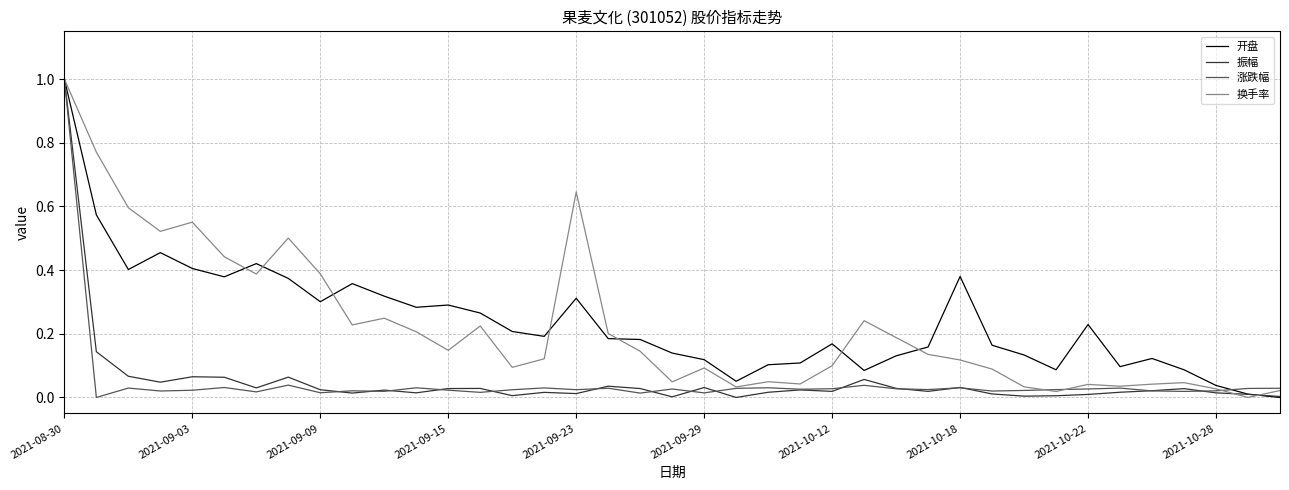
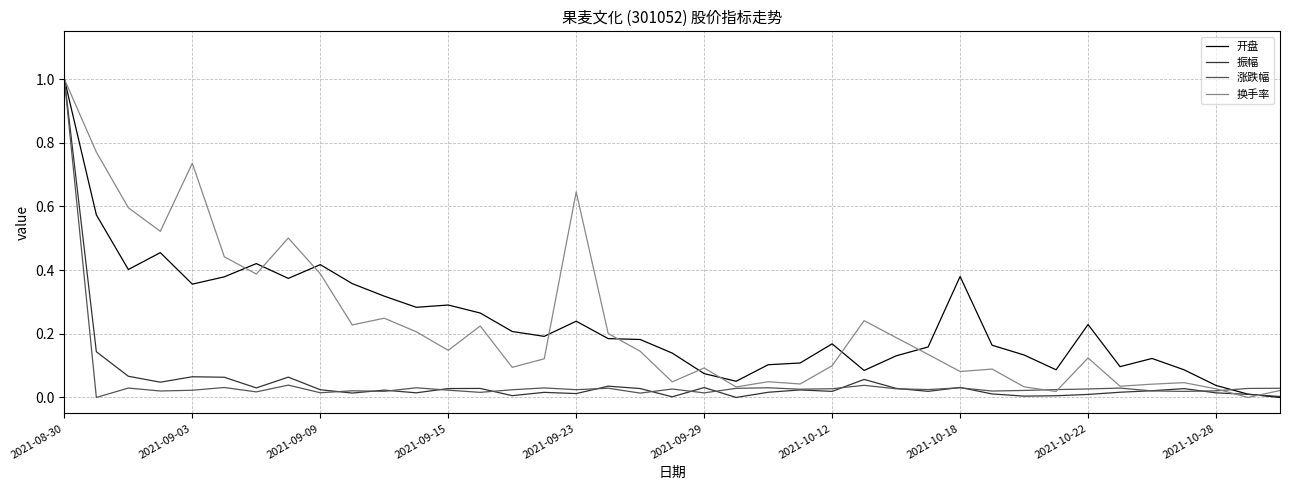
开盘, 2021-09-03: 0.41 -> 0.36
换手率, 2021-09-03: 0.55 -> 0.74
开盘, 2021-09-09: 0.30 -> 0.42
开盘, 2021-09-23: 0.31 -> 0.24
开盘, 2021-09-29: 0.12 -> 0.07
换手率, 2021-10-18: 0.12 -> 0.08
换手率, 2021-10-22: 0.04 -> 0.12
